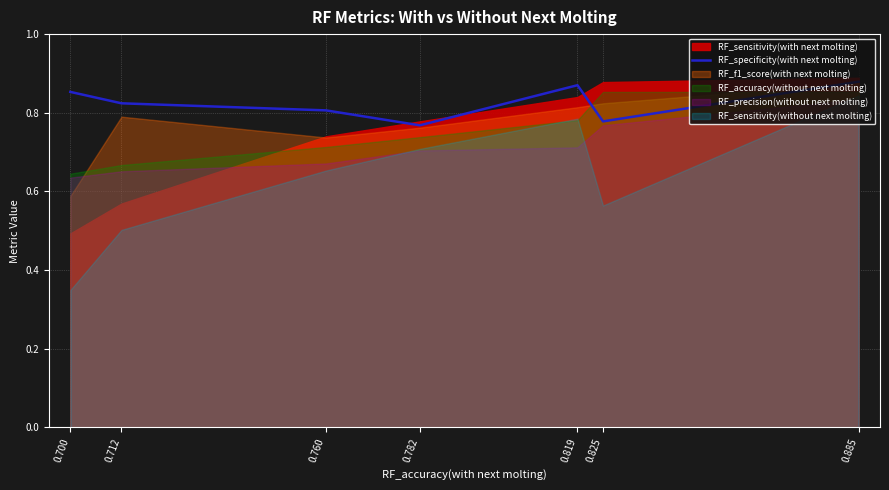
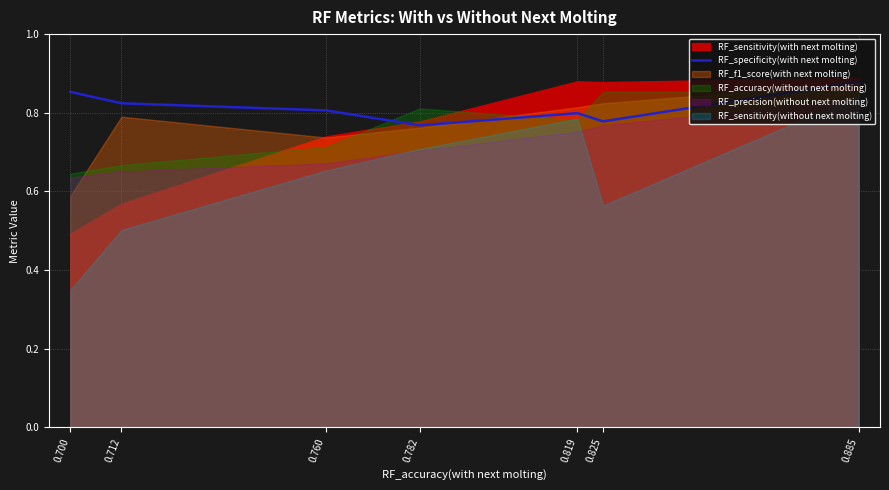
RF_accuracy(without next molting), 0.782: 0.74 -> 0.81
RF_specificity(with next molting), 0.819: 0.87 -> 0.80
RF_sensitivity(with next molting), 0.819: 0.84 -> 0.88
RF_precision(without next molting), 0.819: 0.71 -> 0.75
